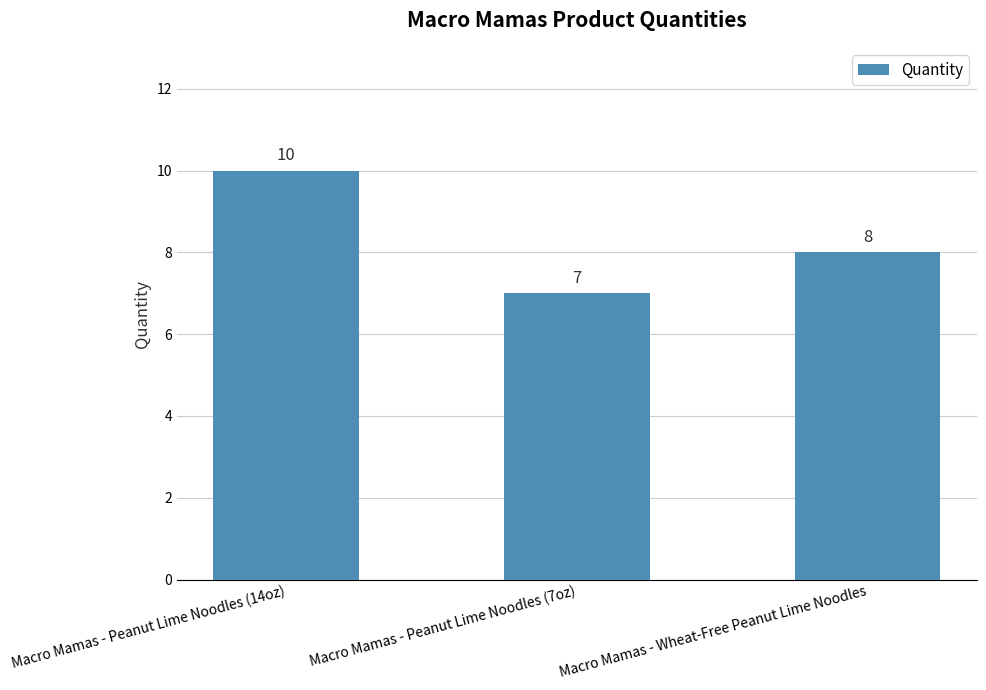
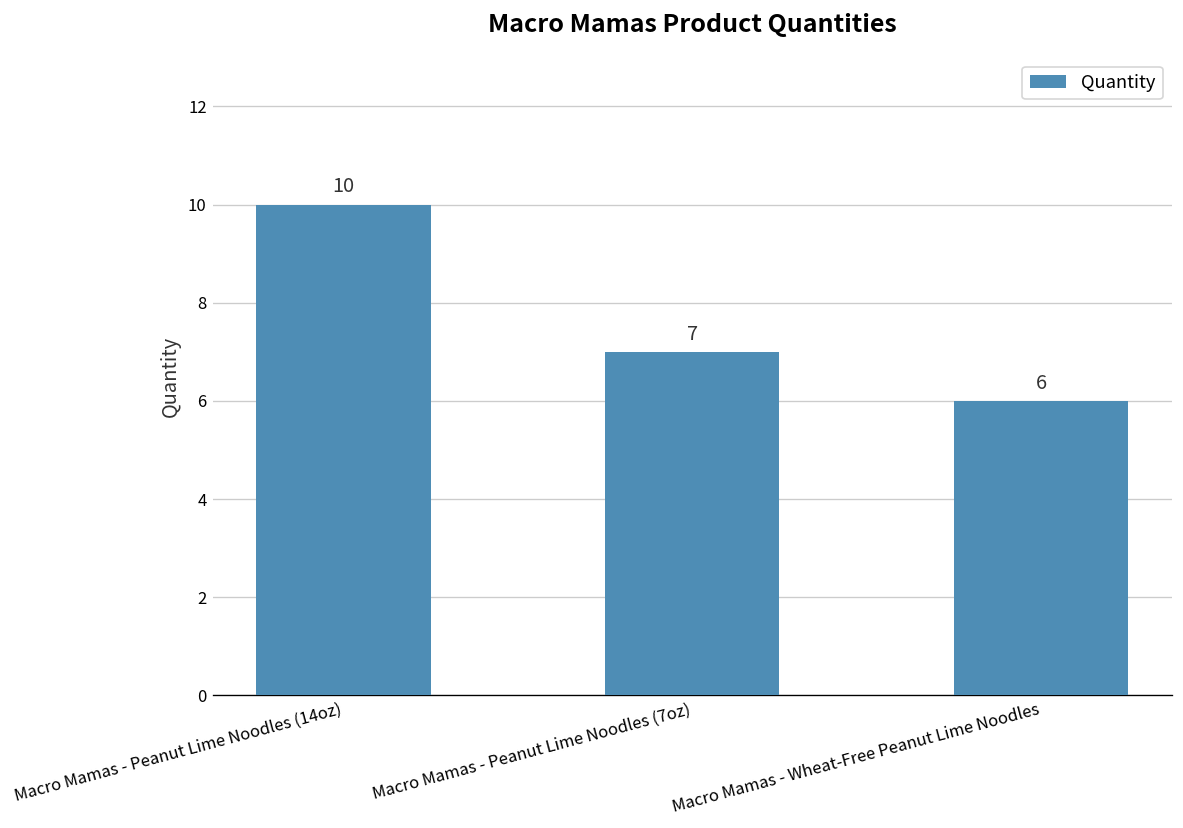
Macro Mamas - Wheat-Free Peanut Lime Noodles: 8 -> 6
